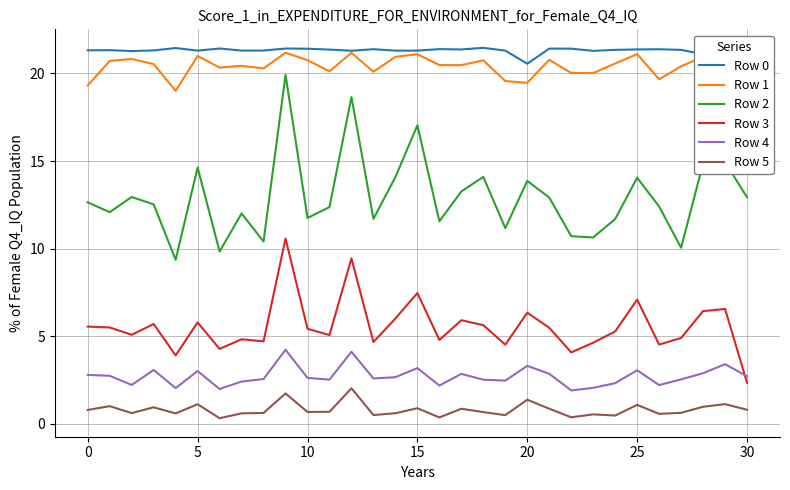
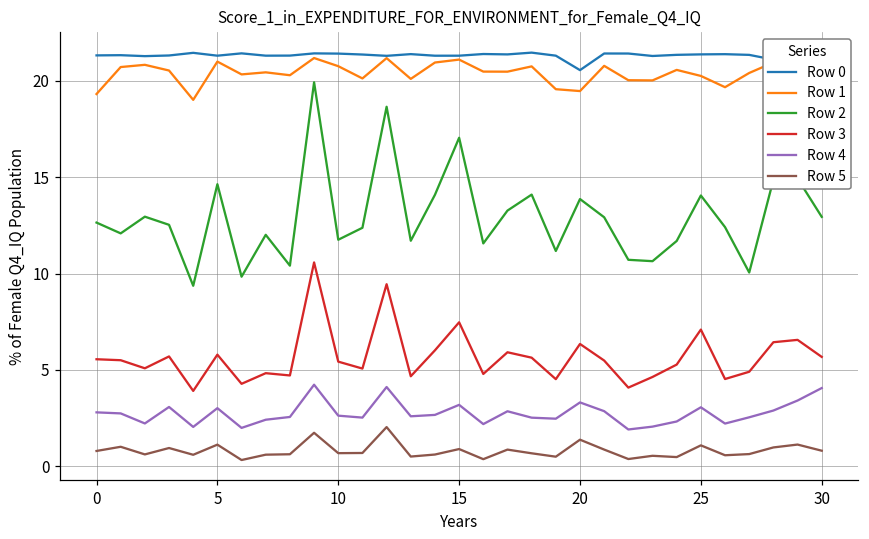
Row 1, 25: 21.1 -> 20.3
Row 3, 30: 2.3 -> 5.7
Row 4, 30: 2.7 -> 4.1
